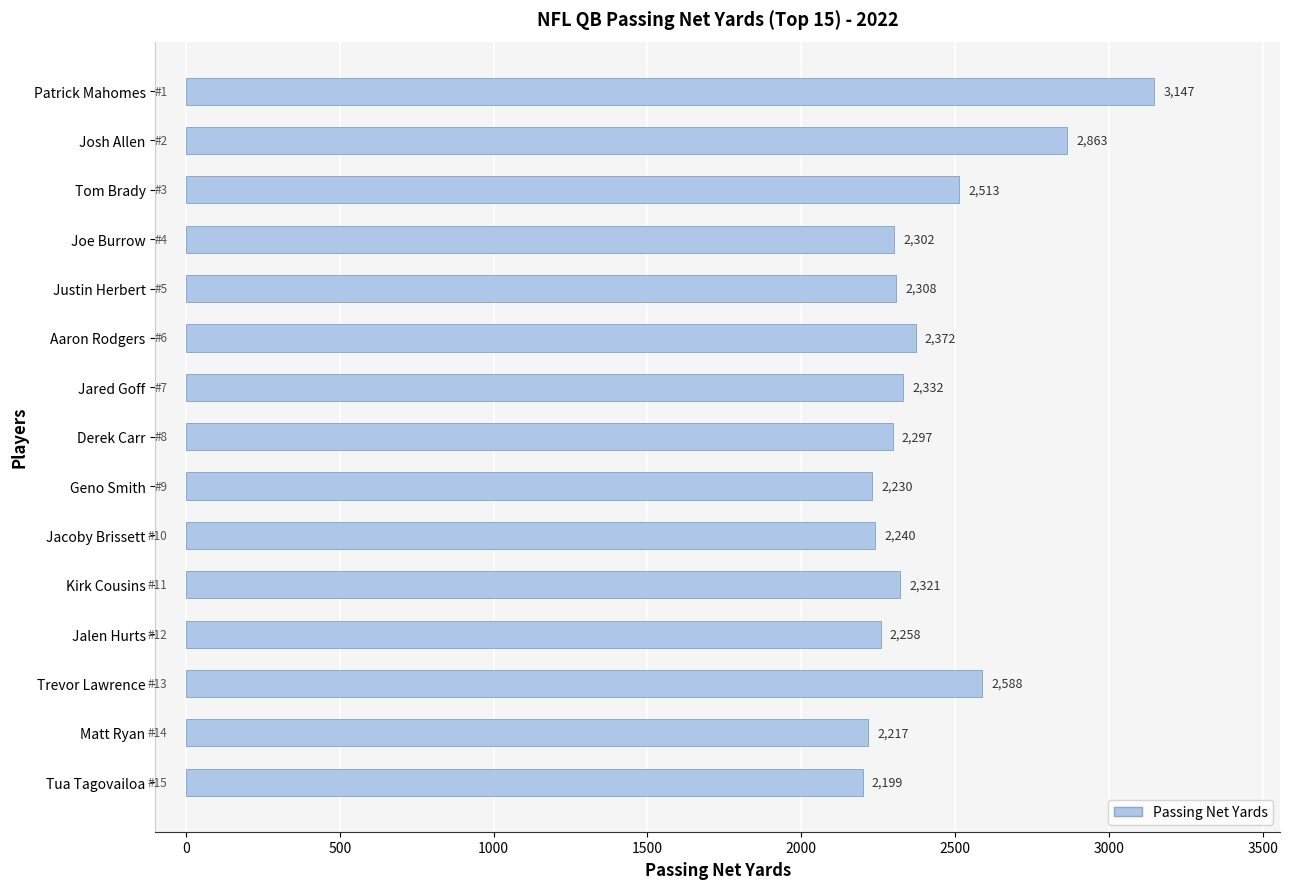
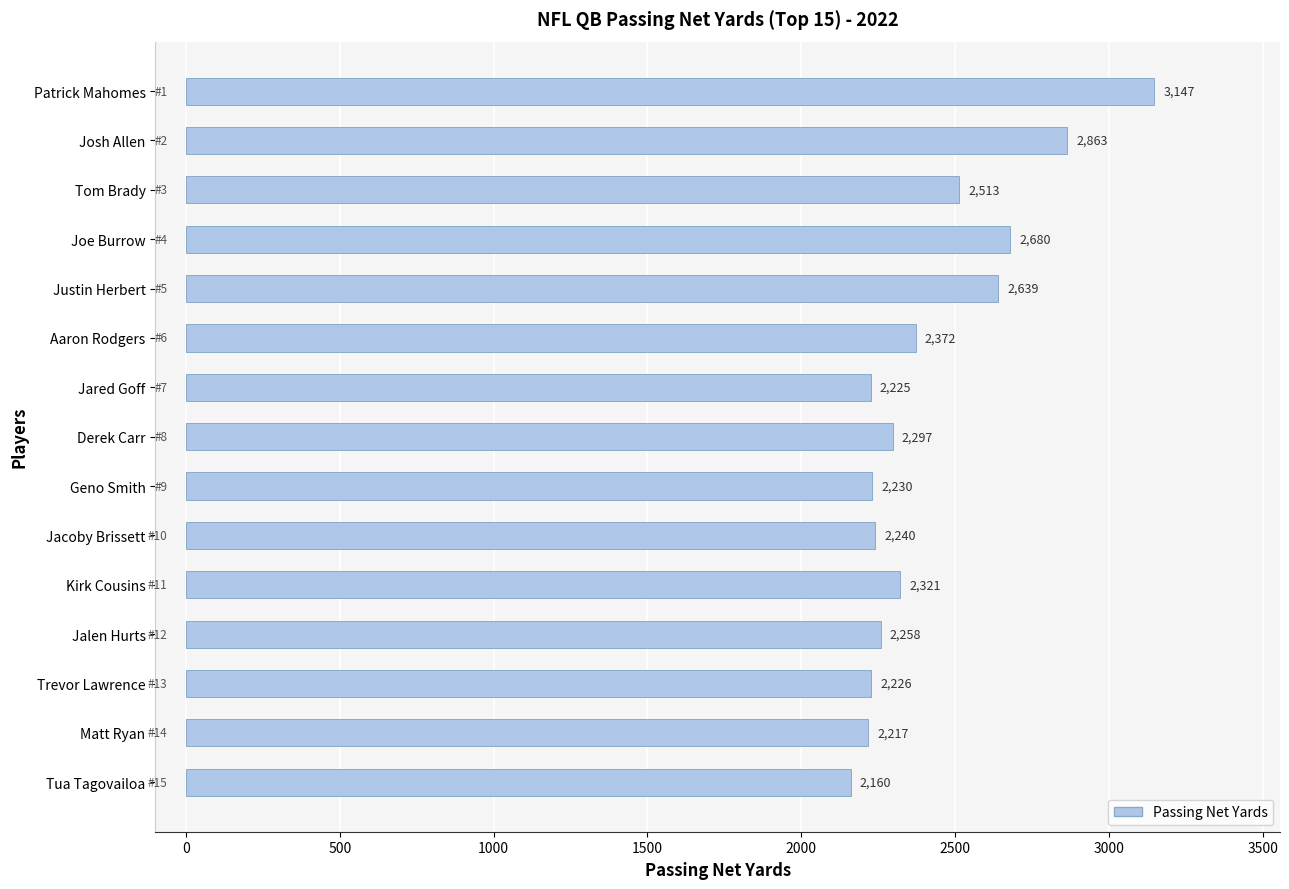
Joe Burrow: 2,302 -> 2,680
Justin Herbert: 2,308 -> 2,639
Jared Goff: 2,332 -> 2,225
Trevor Lawrence: 2,588 -> 2,226
Tua Tagovailoa: 2,199 -> 2,160
